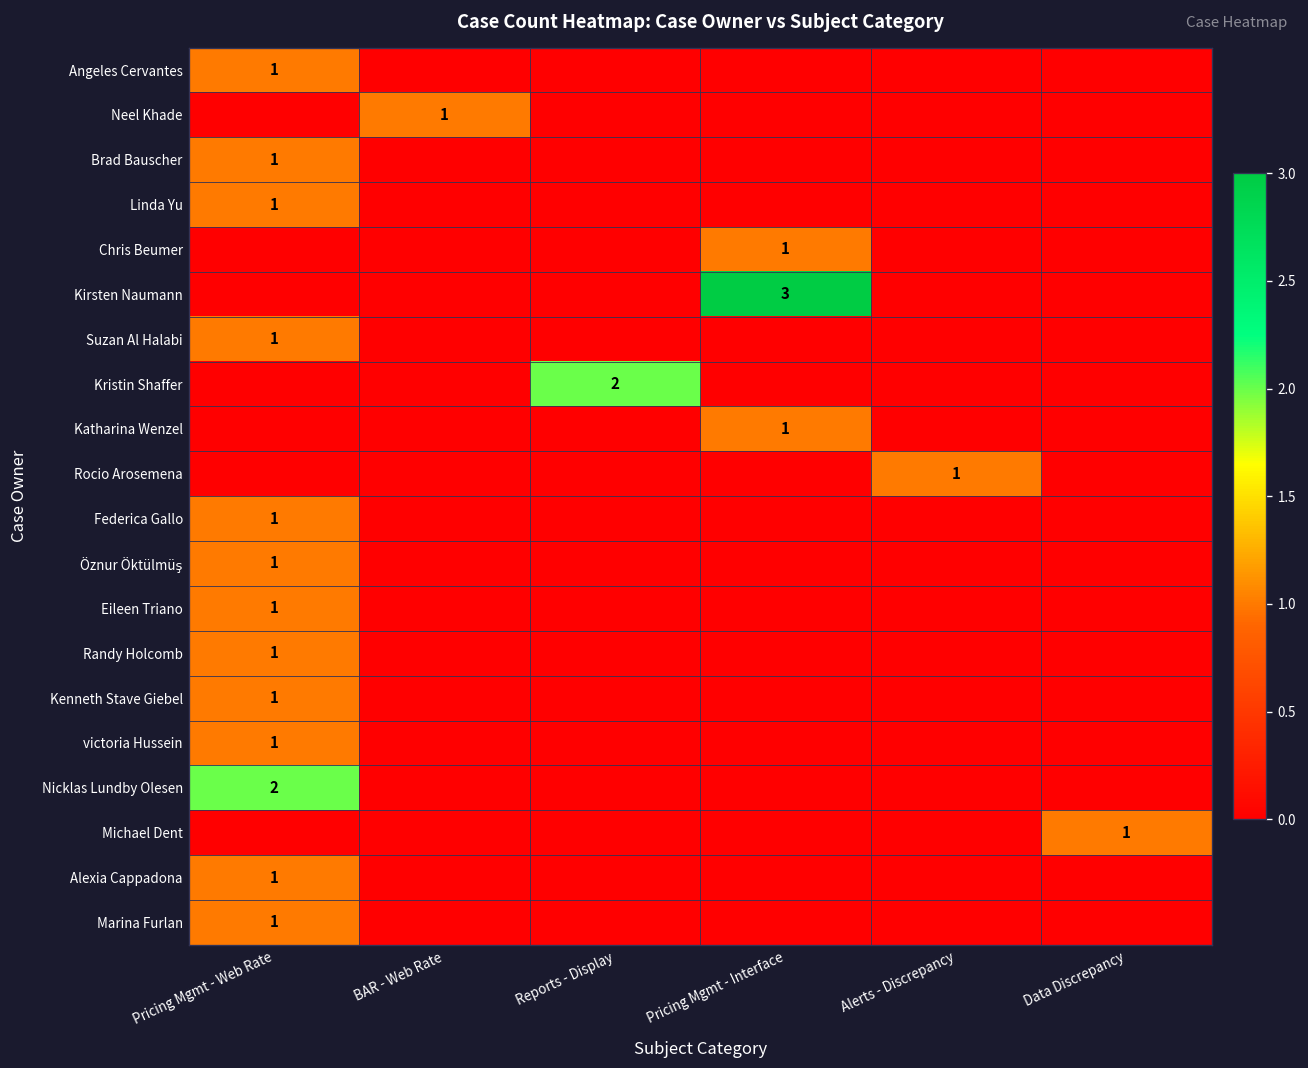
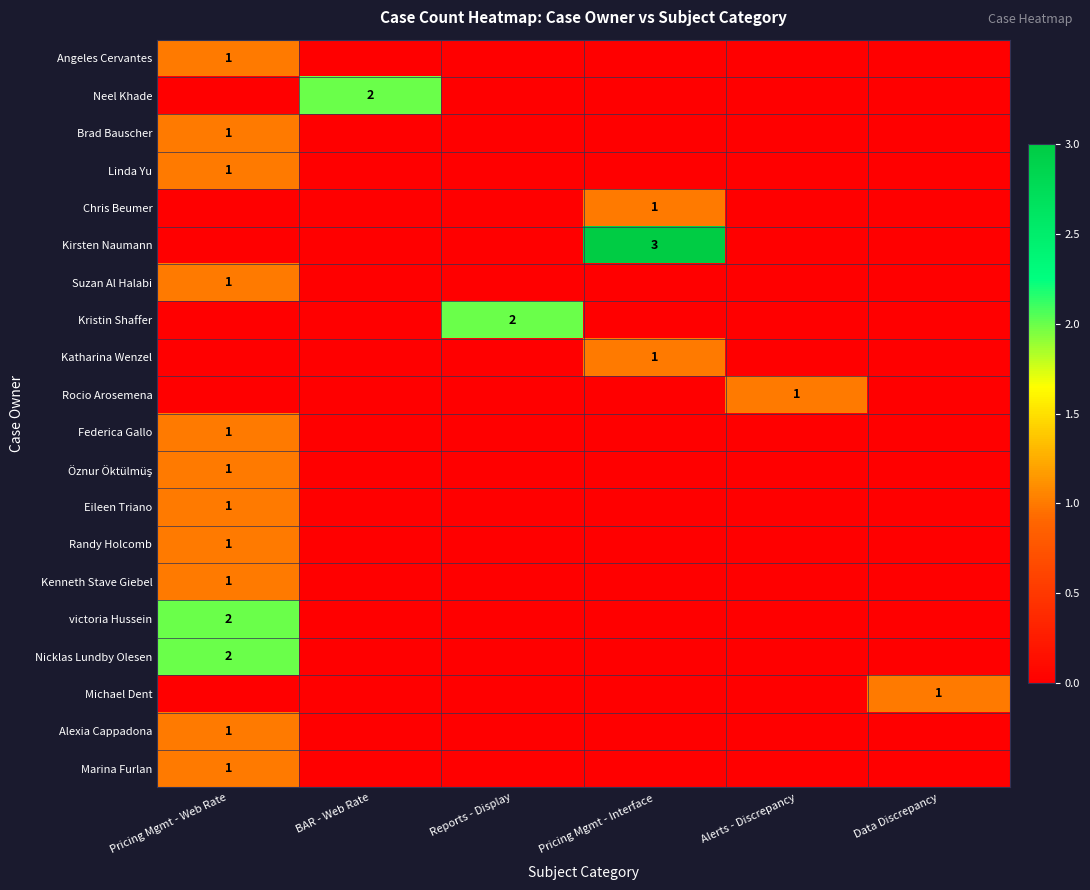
Neel Khade, BAR - Web Rate: 1 -> 2
victoria Hussein, Pricing Mgmt - Web Rate: 1 -> 2
